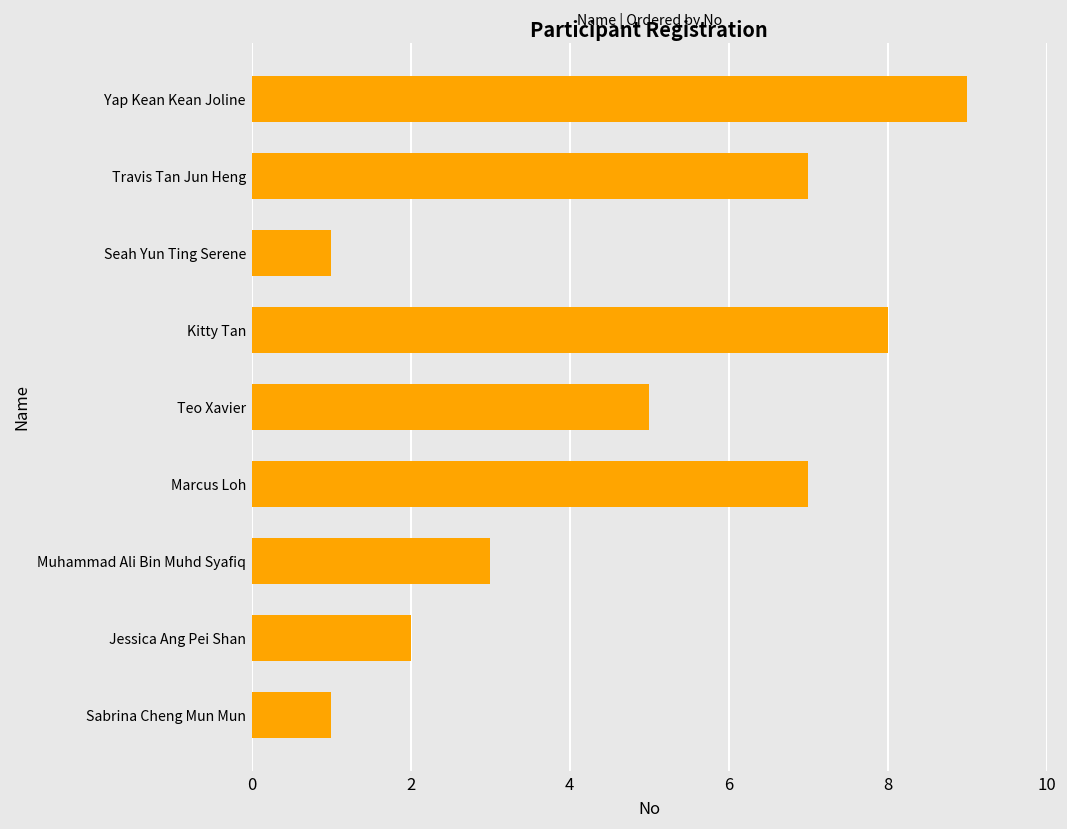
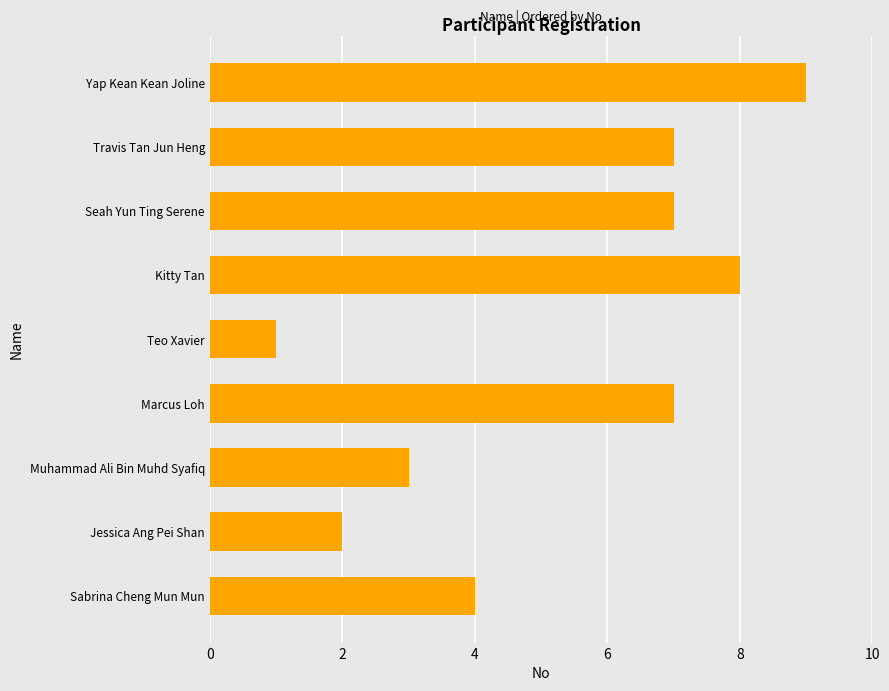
Seah Yun Ting Serene: 1 -> 7
Teo Xavier: 5 -> 1
Sabrina Cheng Mun Mun: 1 -> 4
